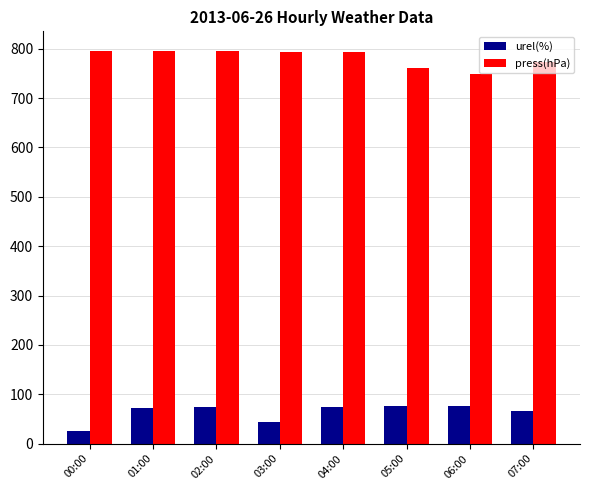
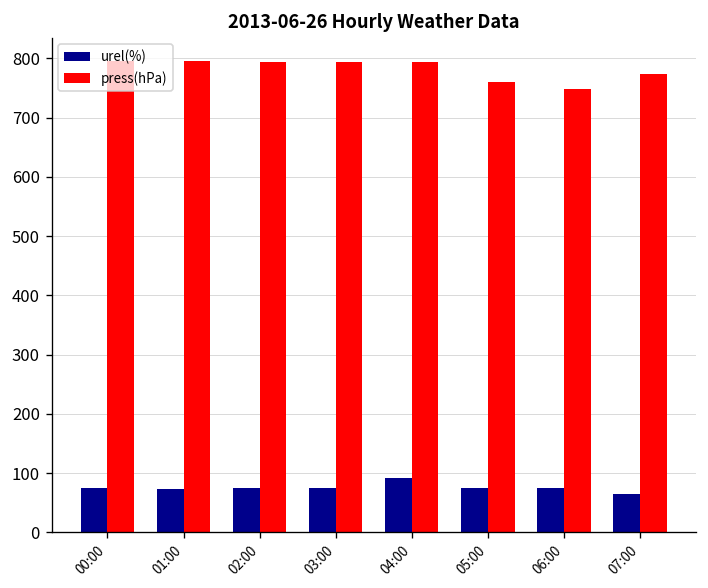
urel(%), 00:00: 30 -> 80
urel(%), 03:00: 40 -> 80
urel(%), 04:00: 70 -> 90
